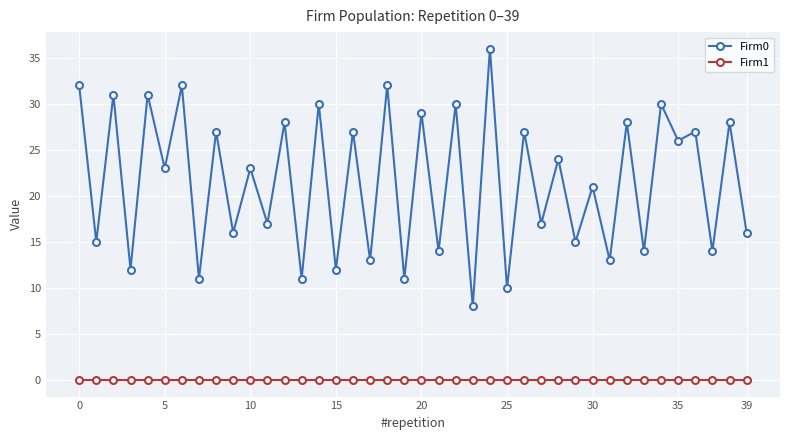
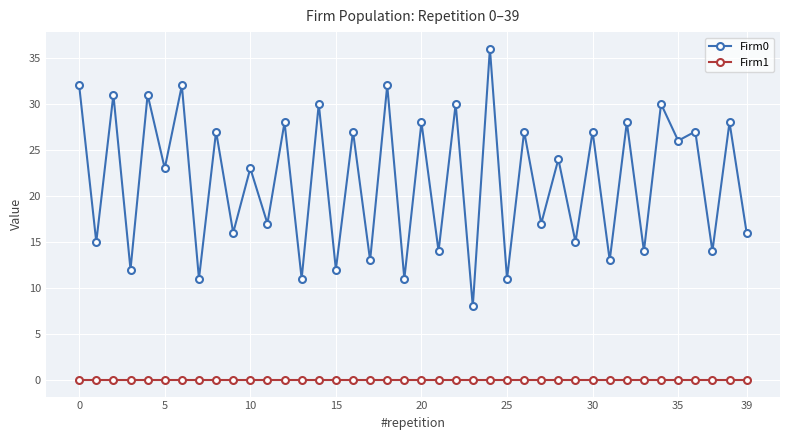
Firm0, 20: 29 -> 28
Firm0, 25: 10 -> 11
Firm0, 30: 21 -> 27
